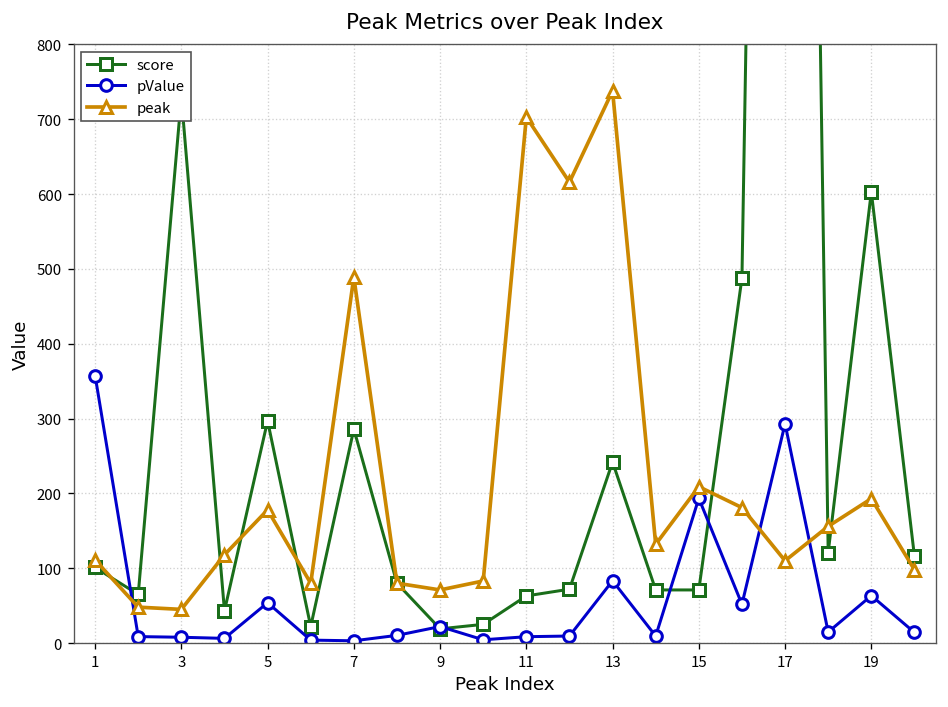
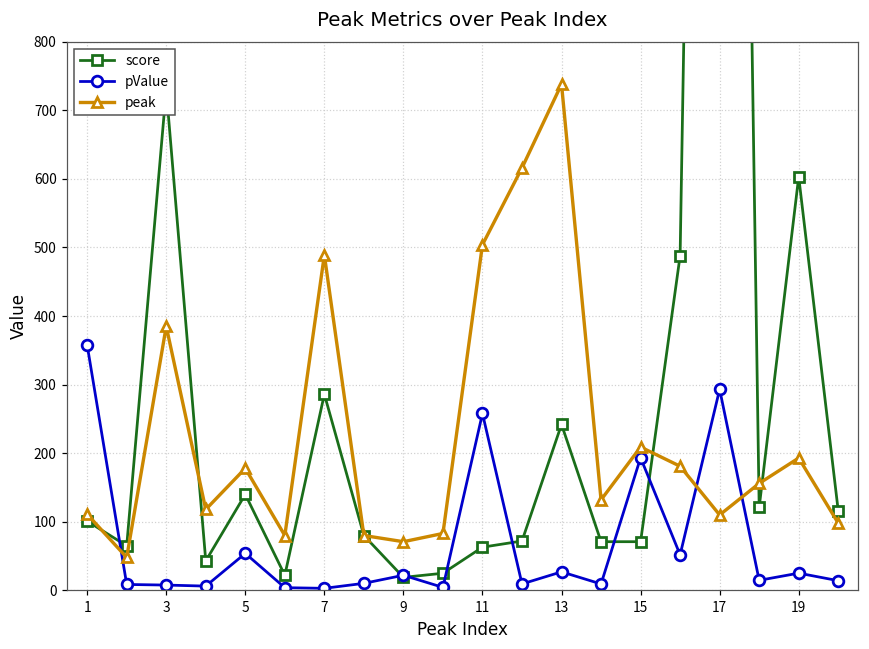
peak, 3: 50 -> 390
score, 5: 300 -> 140
pValue, 11: 10 -> 260
peak, 11: 700 -> 500
pValue, 13: 80 -> 30
pValue, 19: 60 -> 30
